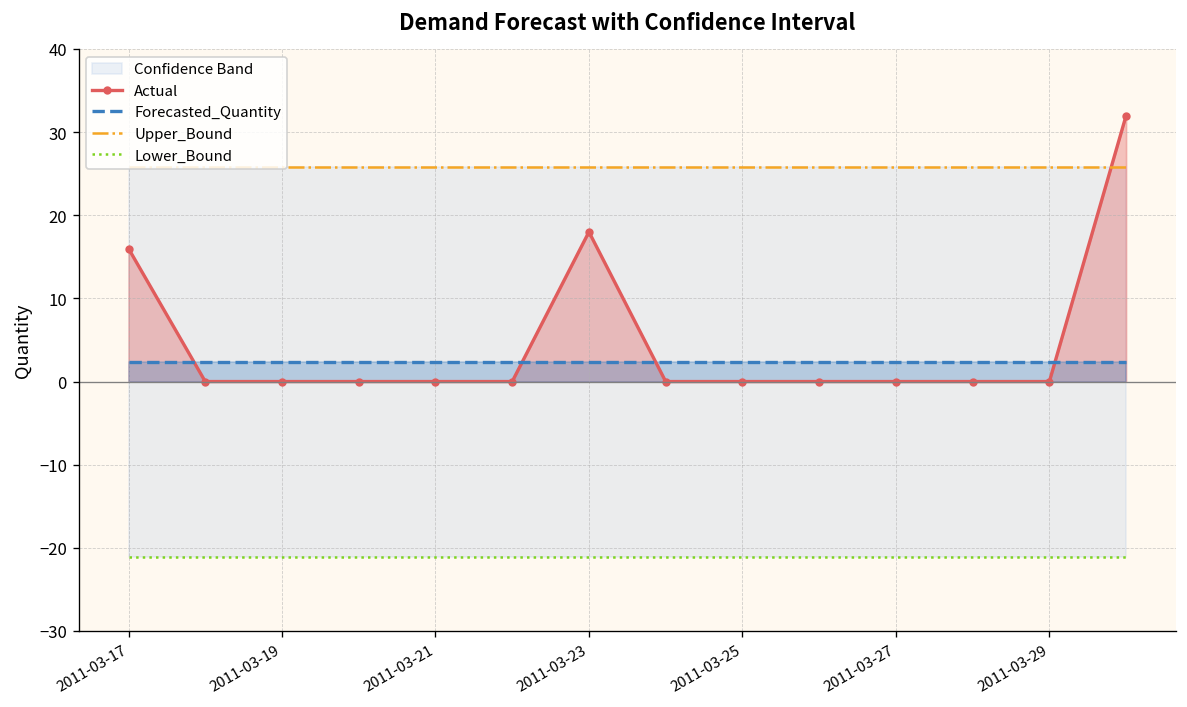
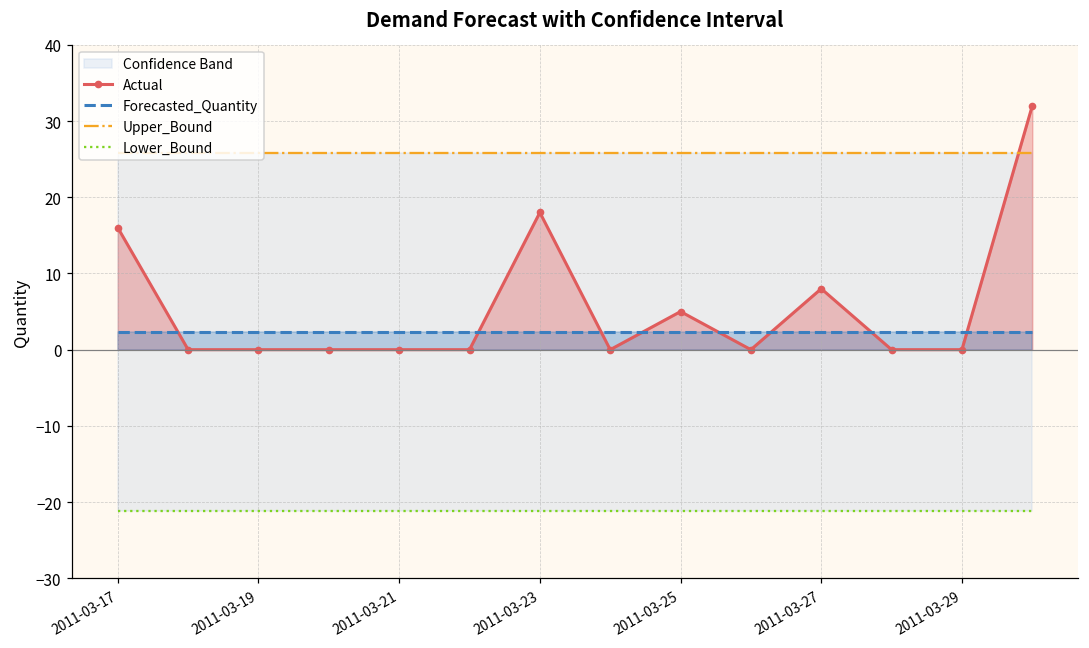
Actual, 2011-03-25: 0 -> 5
Actual, 2011-03-27: 0 -> 8
